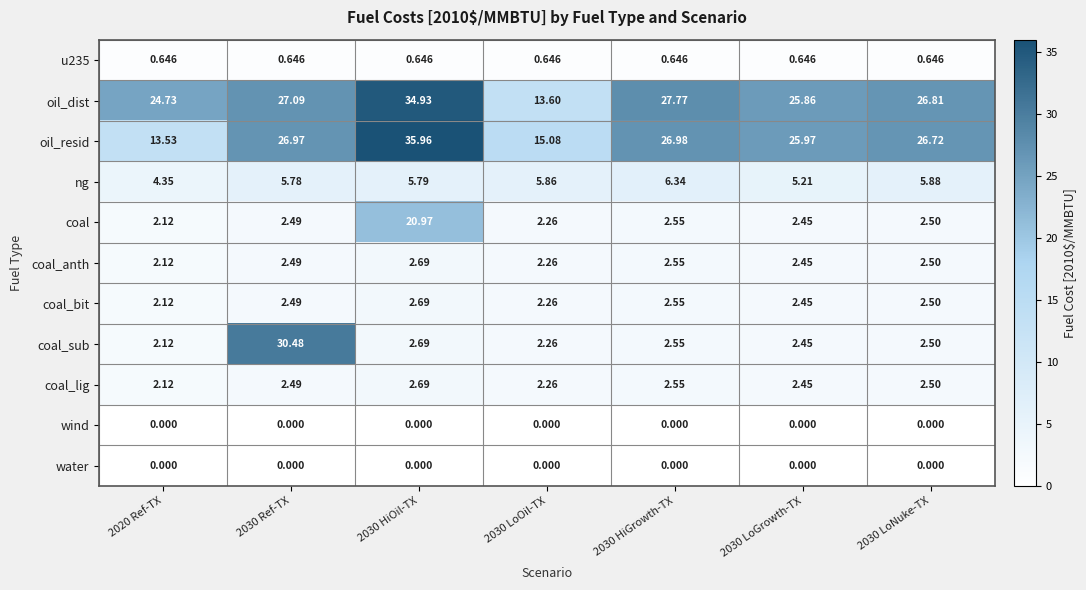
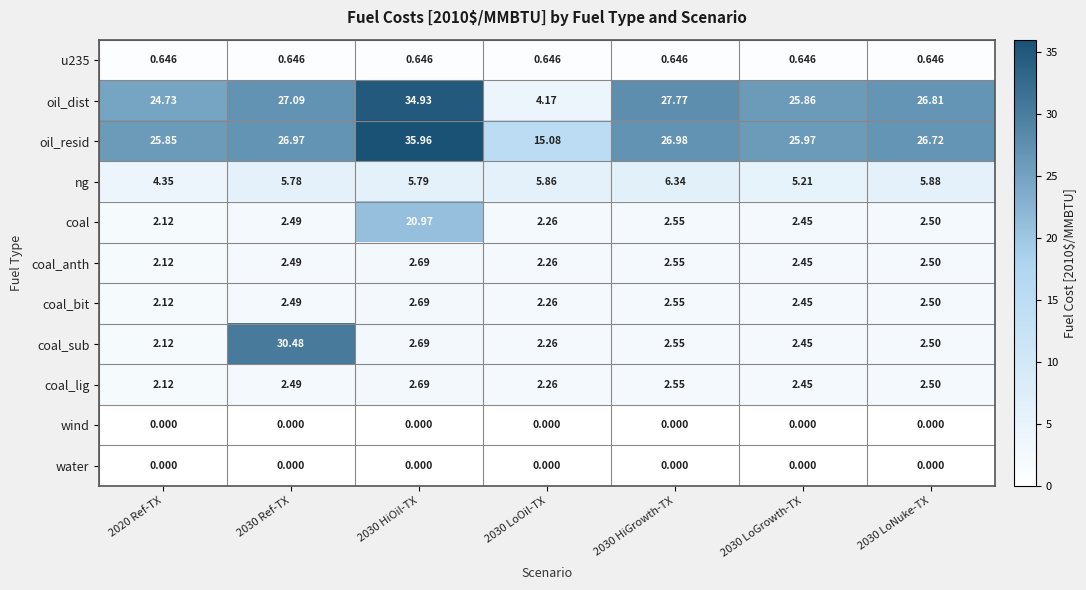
oil_dist, 2030 LoOil-TX: 13.60 -> 4.17
oil_resid, 2020 Ref-TX: 13.53 -> 25.85
